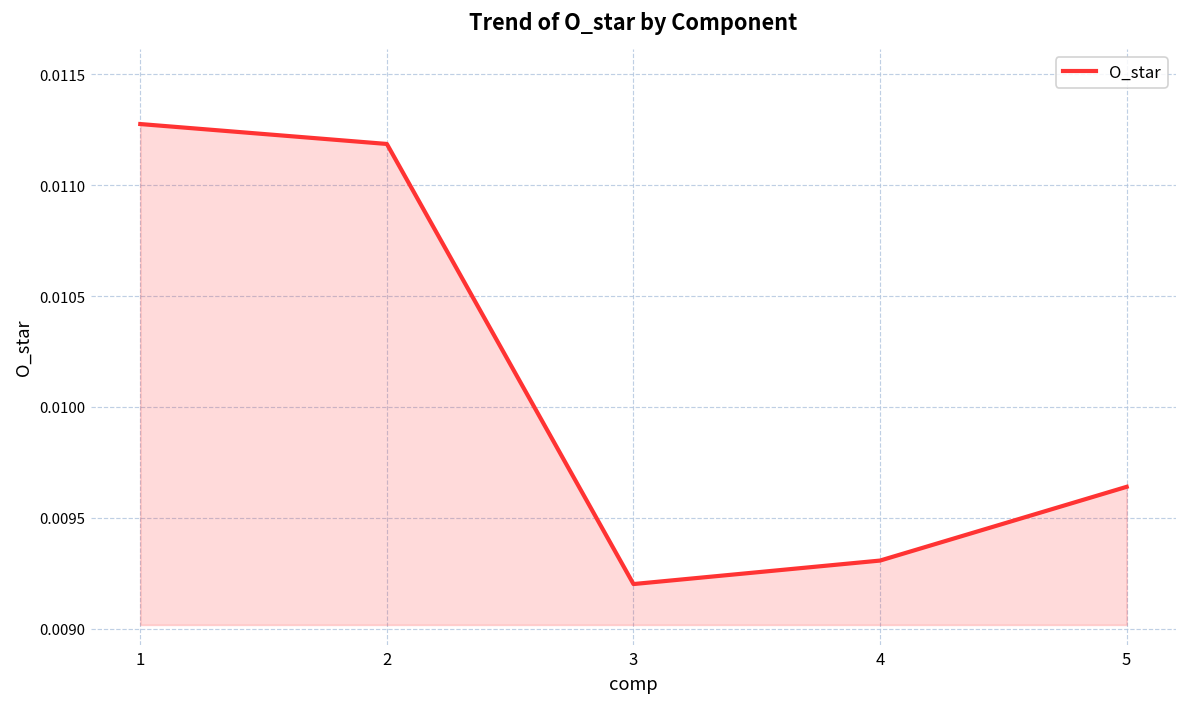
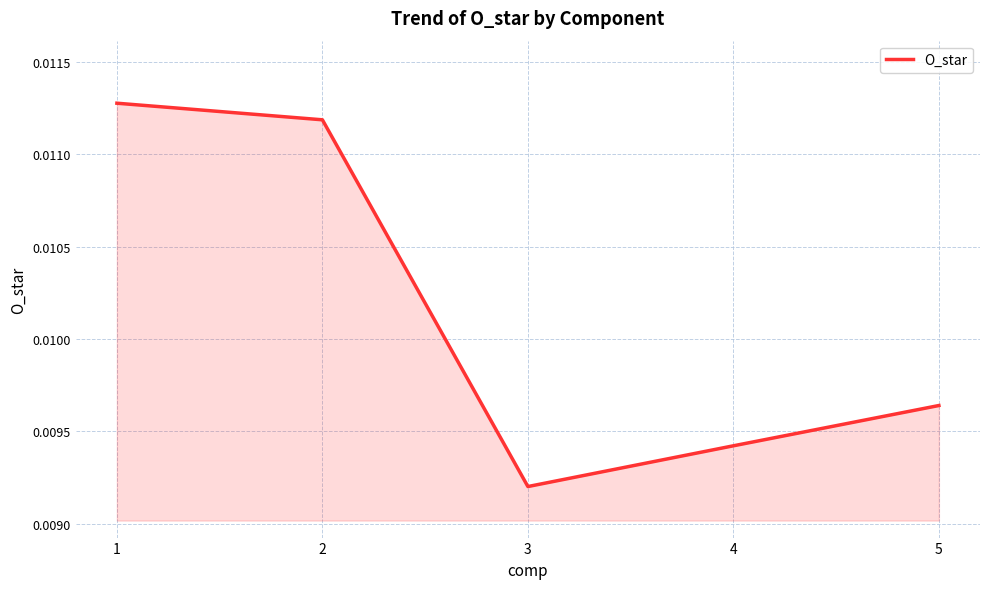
4: 0.00931 -> 0.00942
